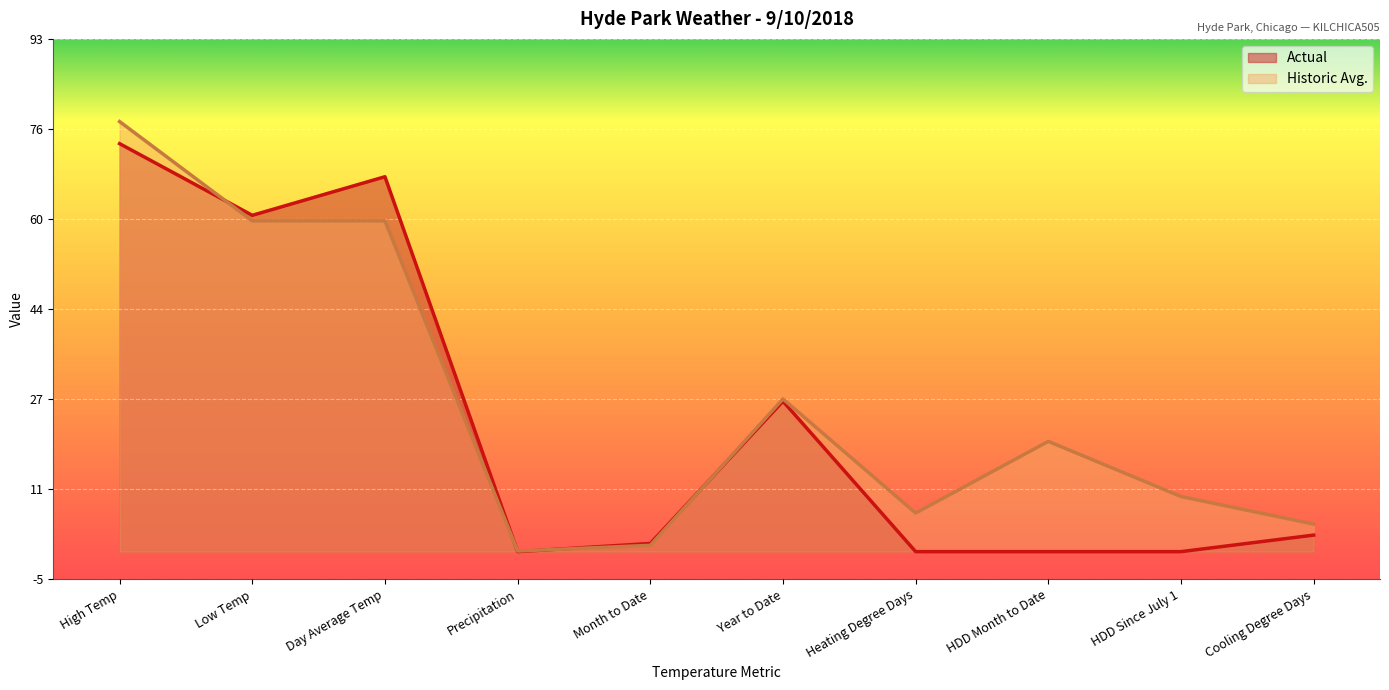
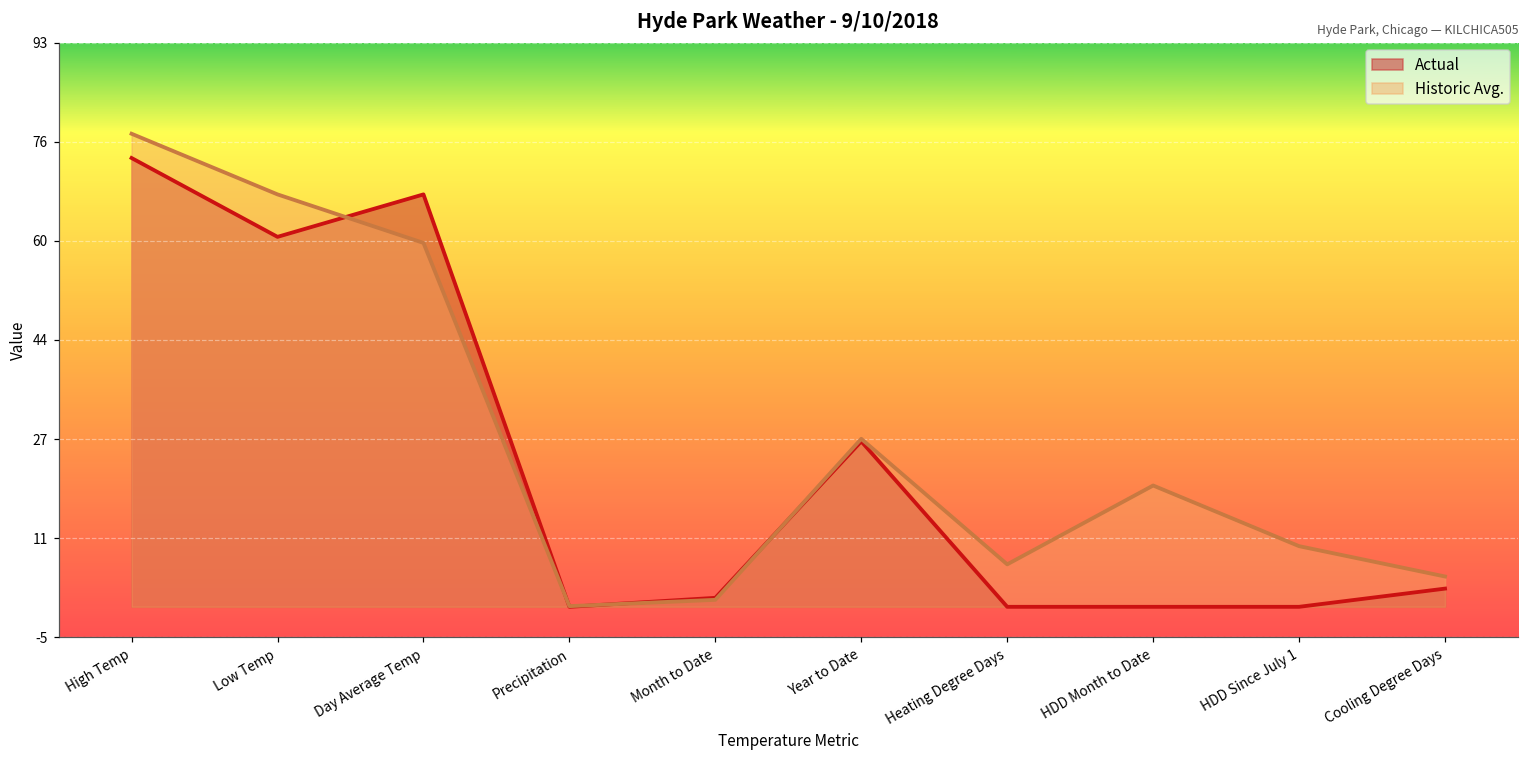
Historic Avg., Low Temp: 60 -> 68
